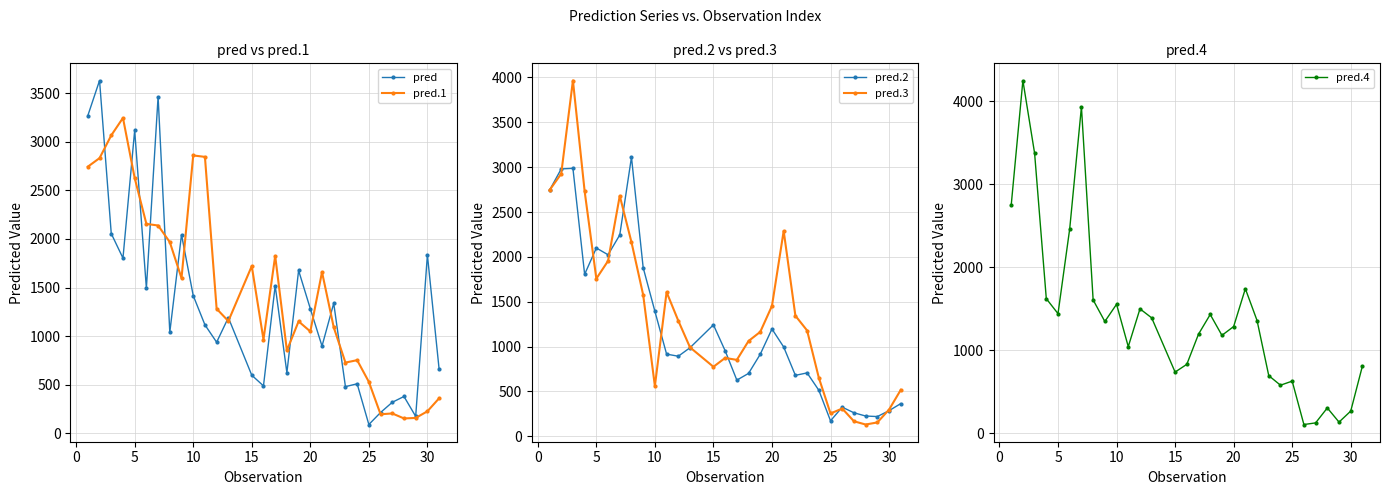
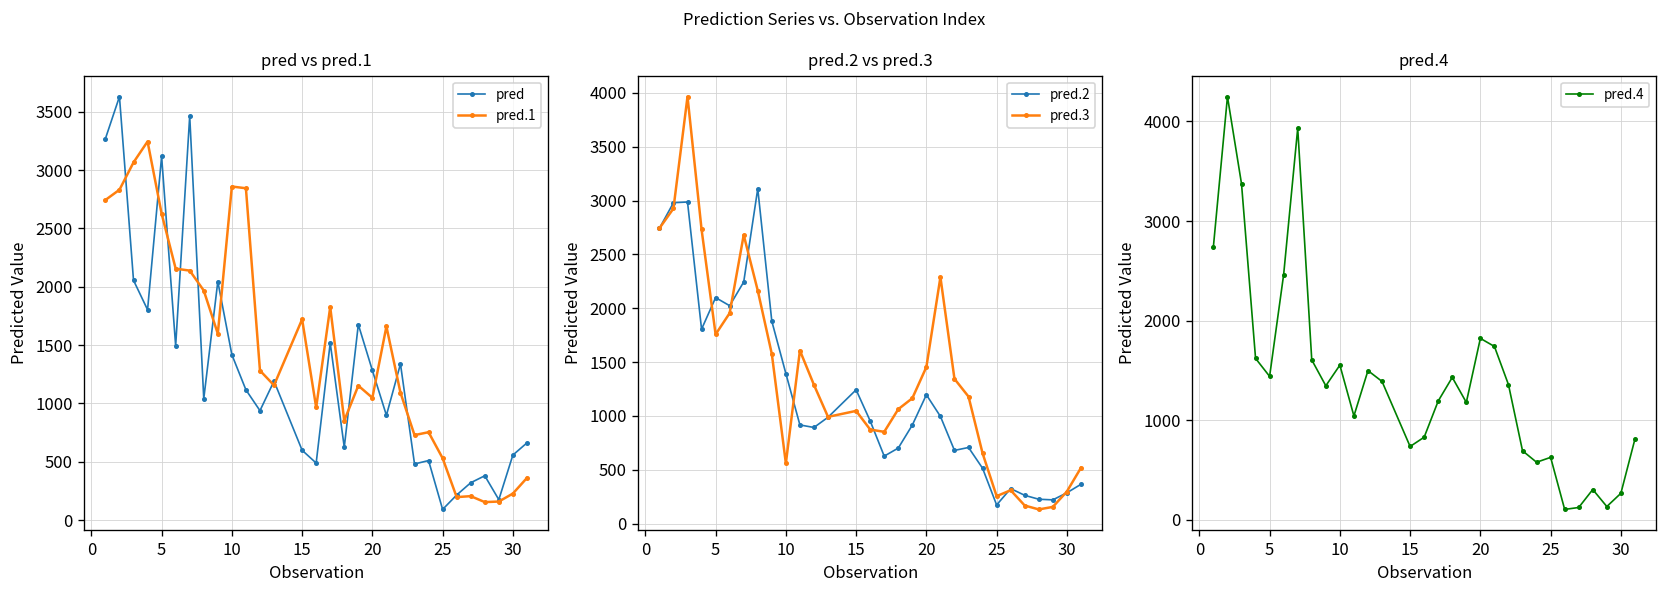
pred vs pred.1, pred, 30: 1800 -> 600
pred.2 vs pred.3, pred.3, 15: 800 -> 1000
pred.4, 20: 1300 -> 1800
